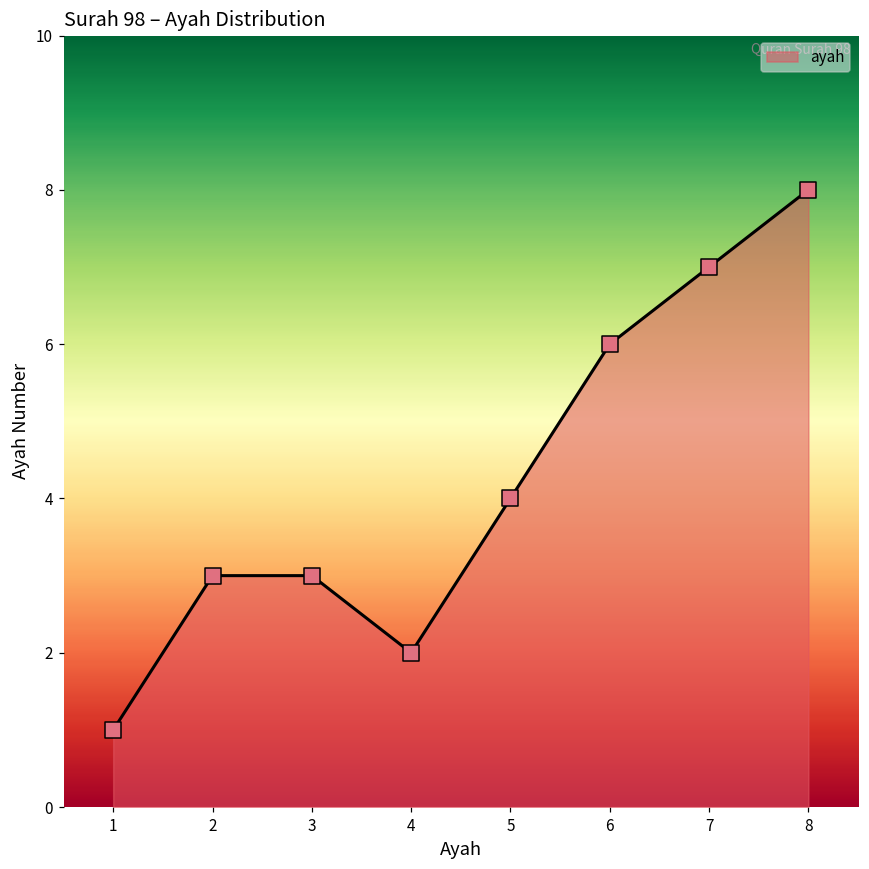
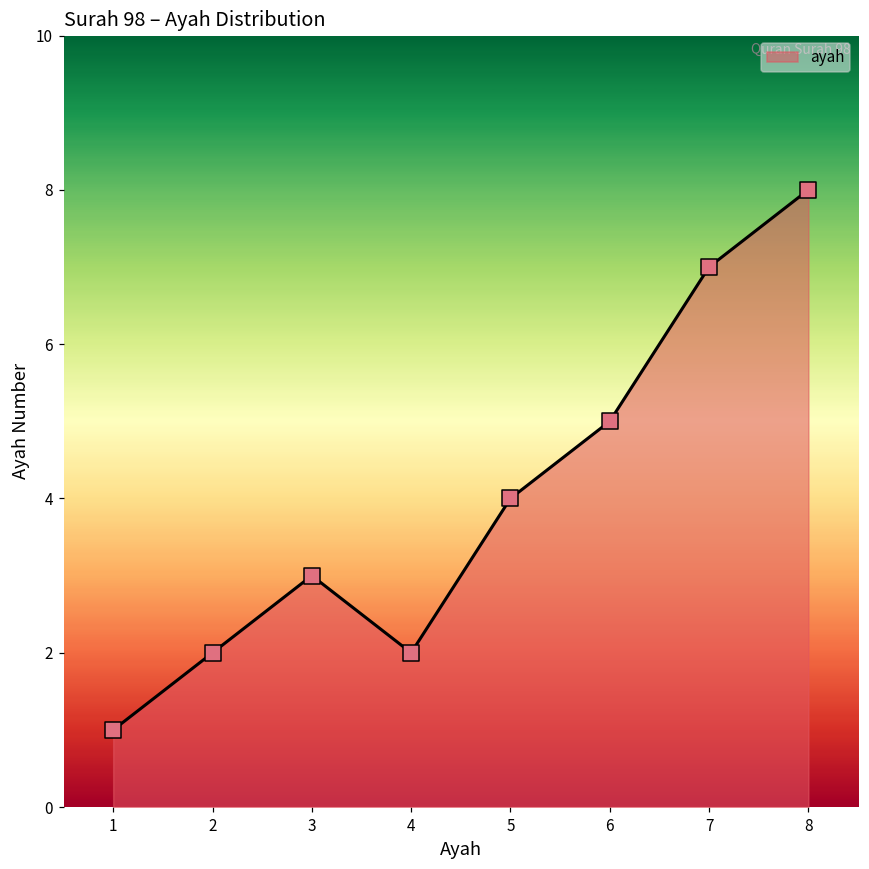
2: 3 -> 2
6: 6 -> 5
